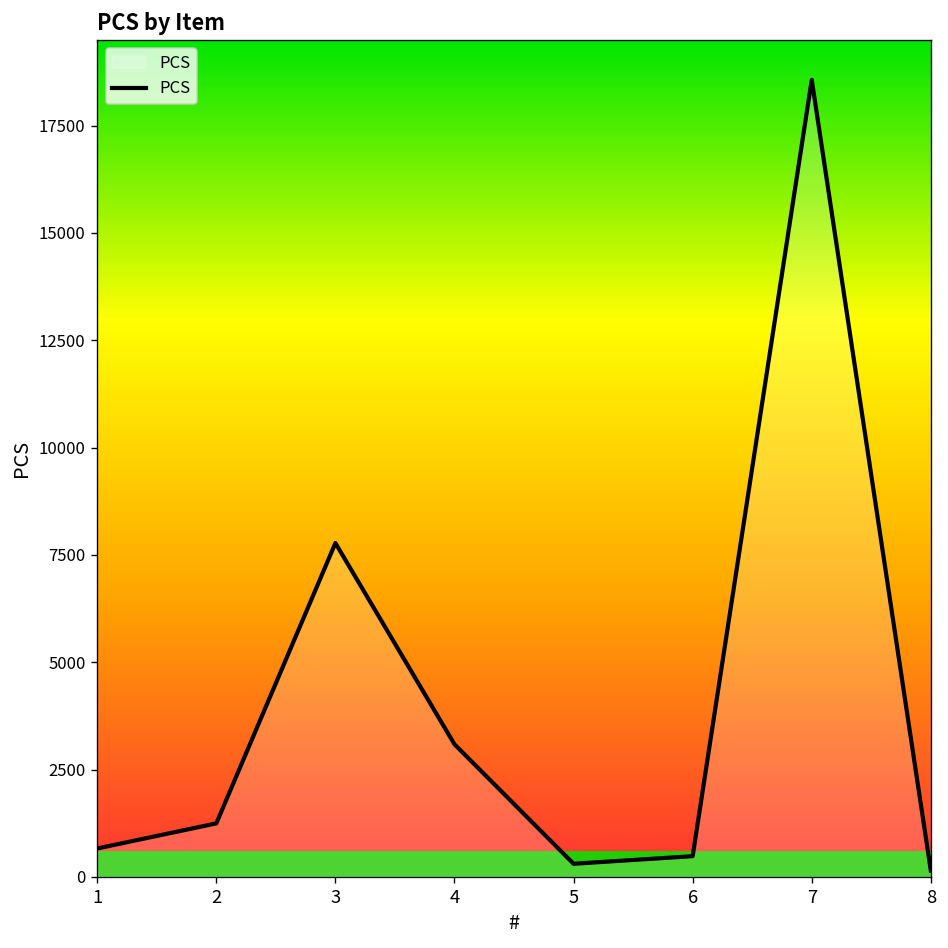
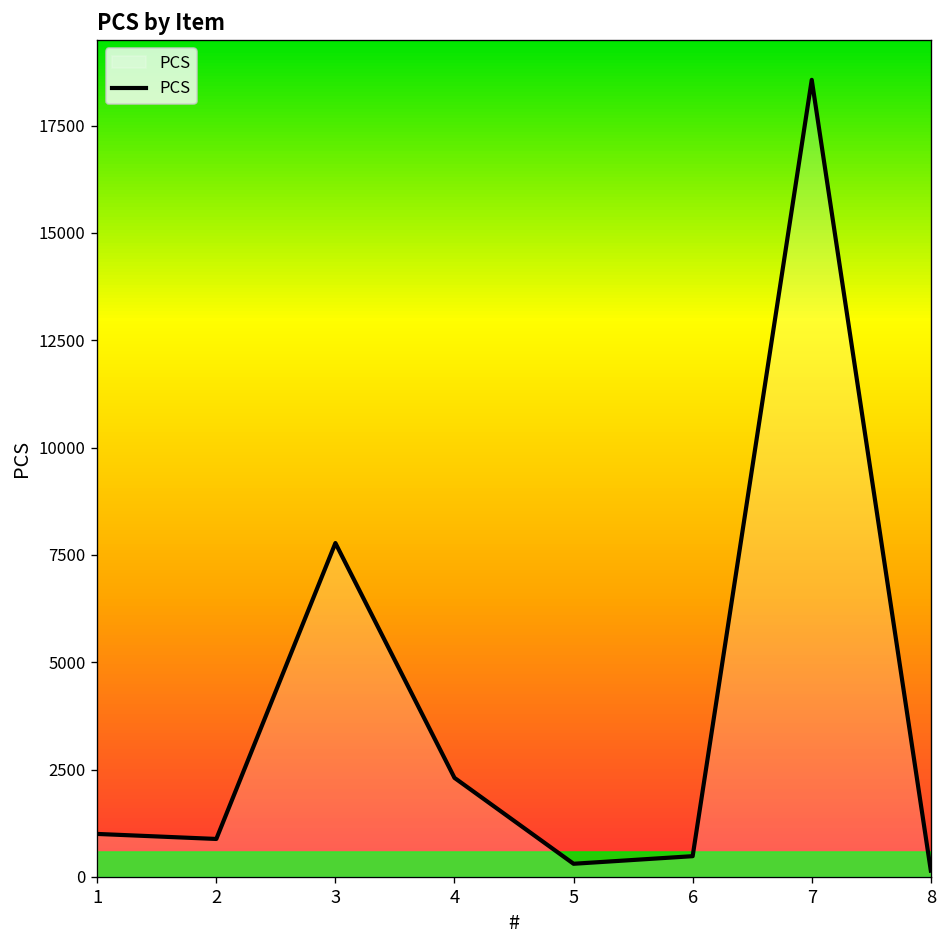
1: 700 -> 1000
2: 1200 -> 900
4: 3100 -> 2300
